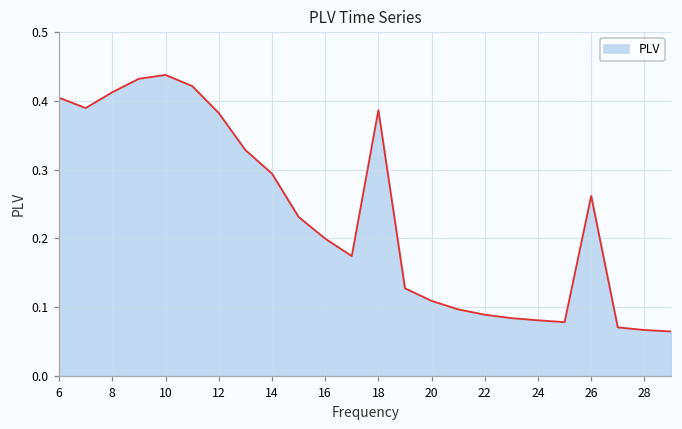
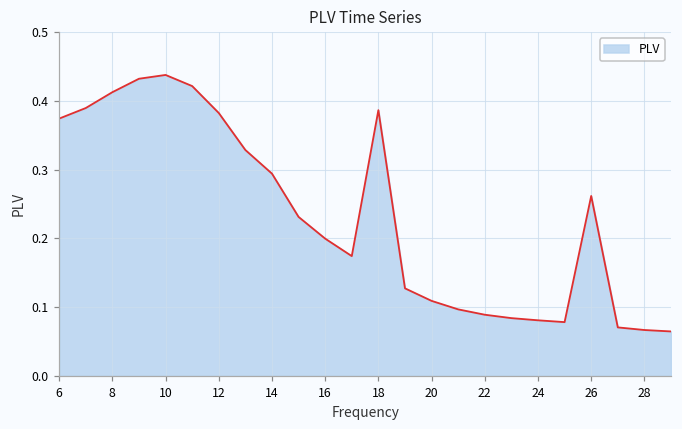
6: 0.40 -> 0.37
